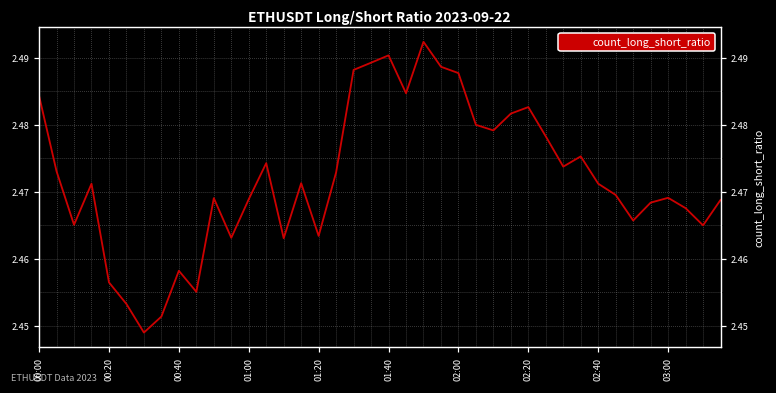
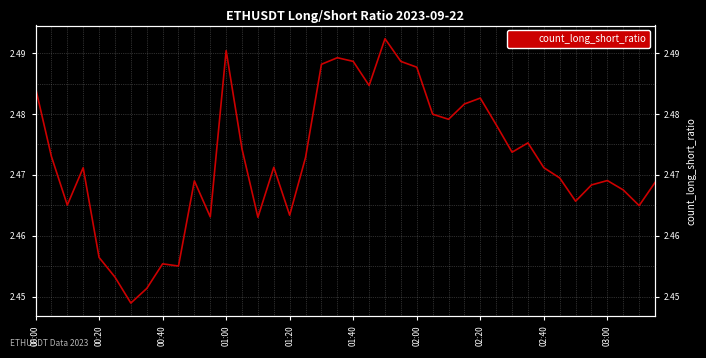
00:40: 2.458 -> 2.455
01:00: 2.469 -> 2.490
01:40: 2.490 -> 2.489
